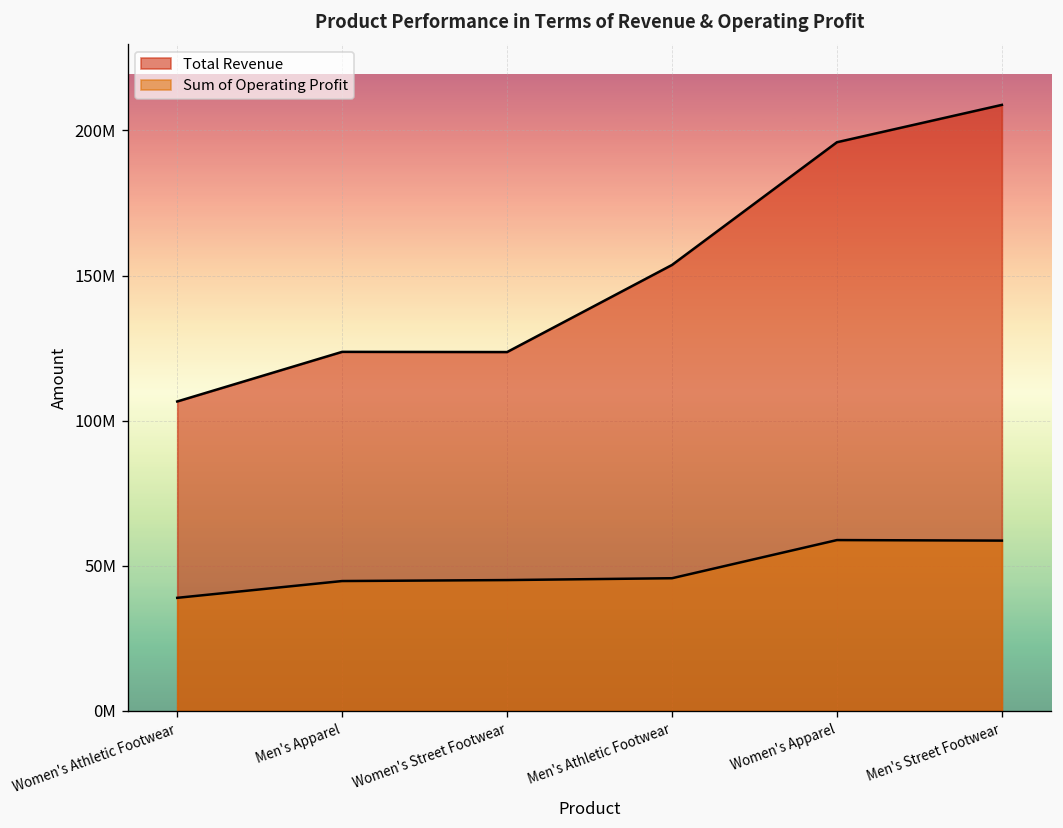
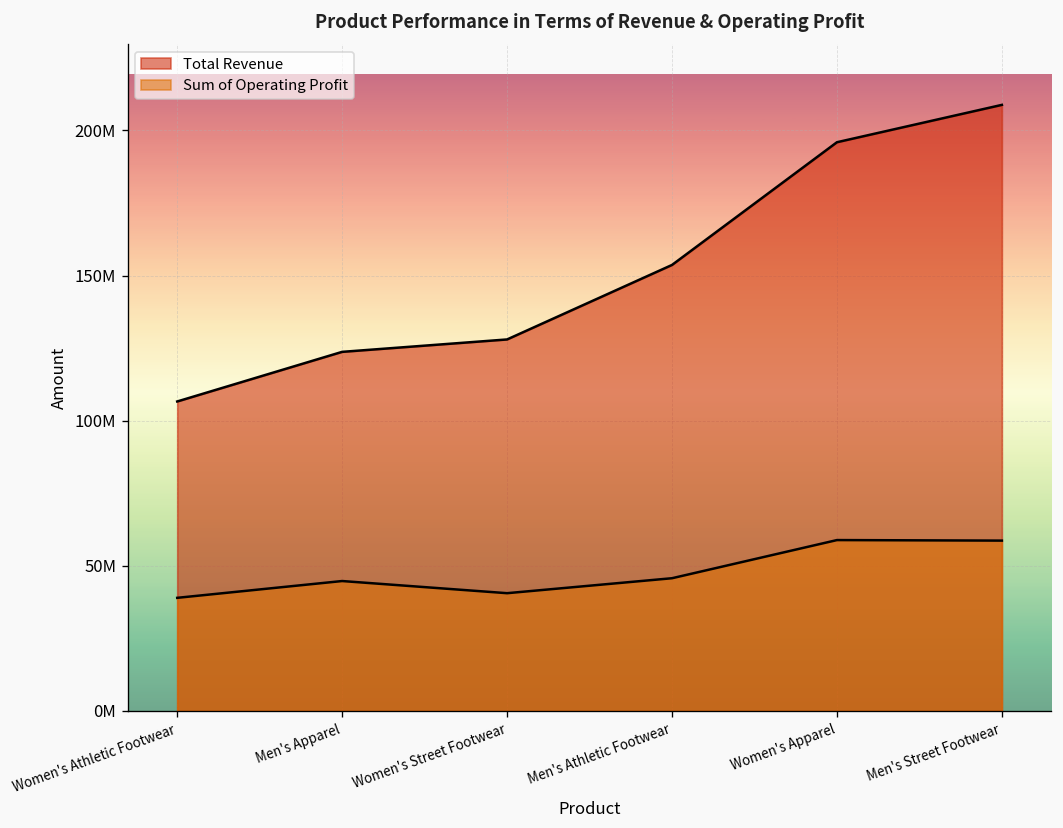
Total Revenue, Women's Street Footwear: 124000000 -> 128000000
Sum of Operating Profit, Women's Street Footwear: 45000000 -> 41000000
